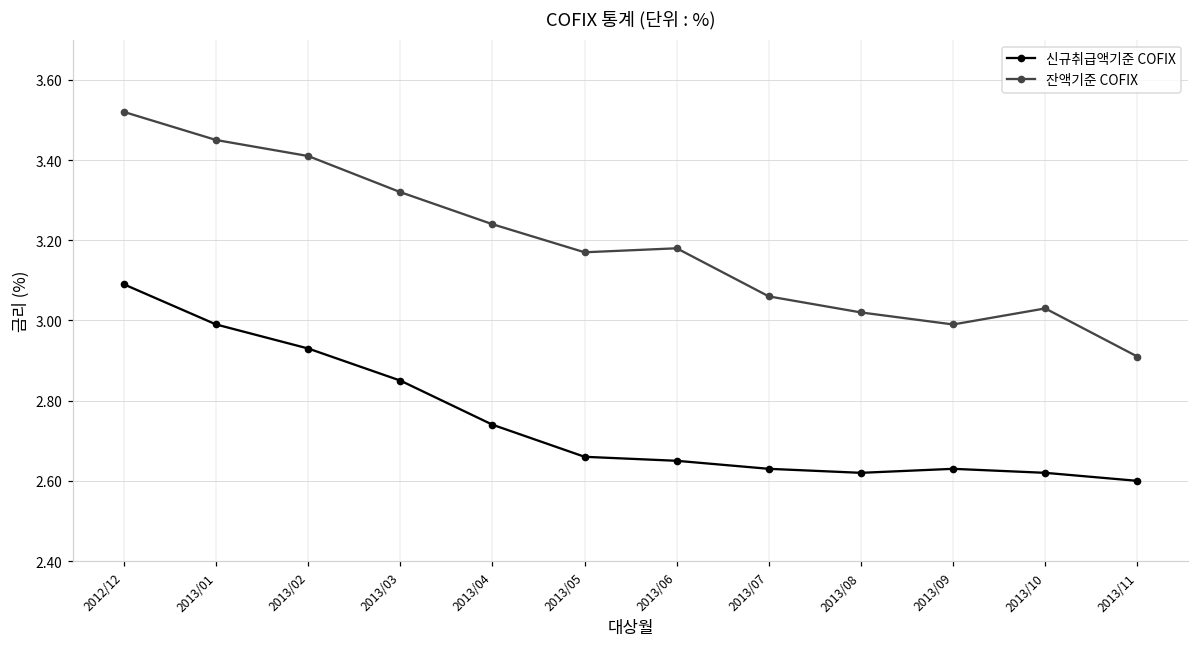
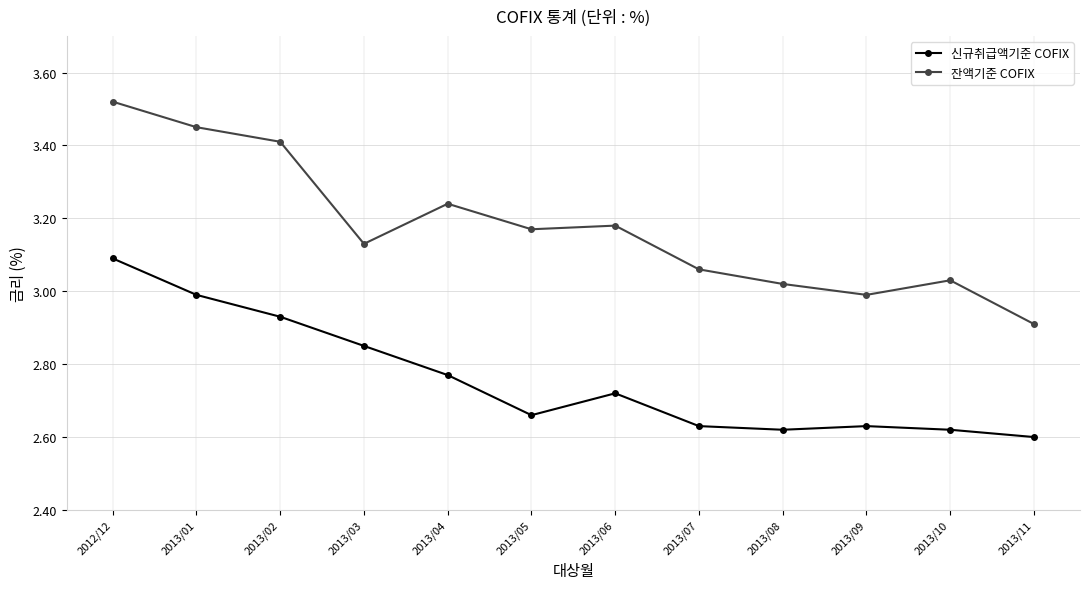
잔액기준 COFIX, 2013/03: 3.32 -> 3.13
신규취급액기준 COFIX, 2013/04: 2.74 -> 2.77
신규취급액기준 COFIX, 2013/06: 2.65 -> 2.72
